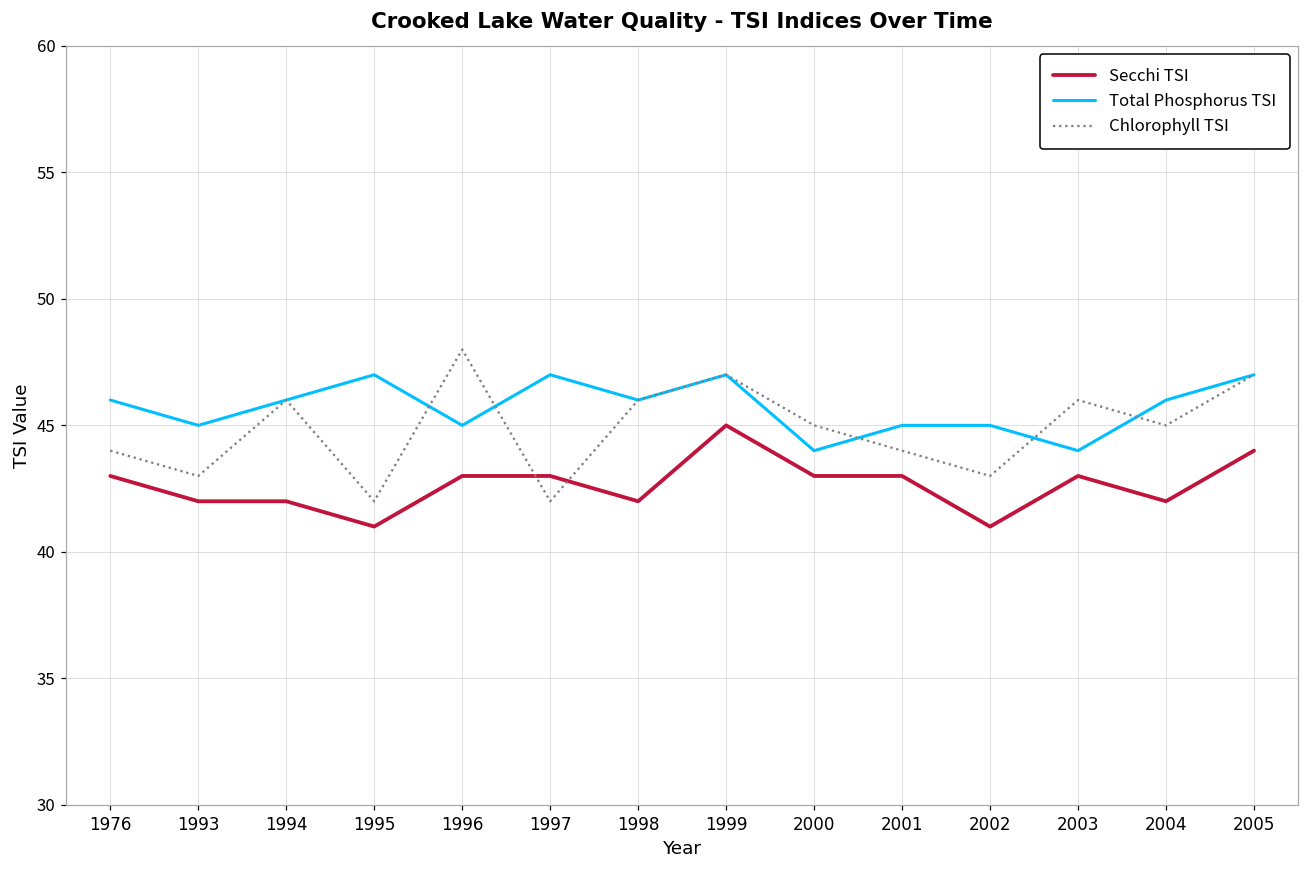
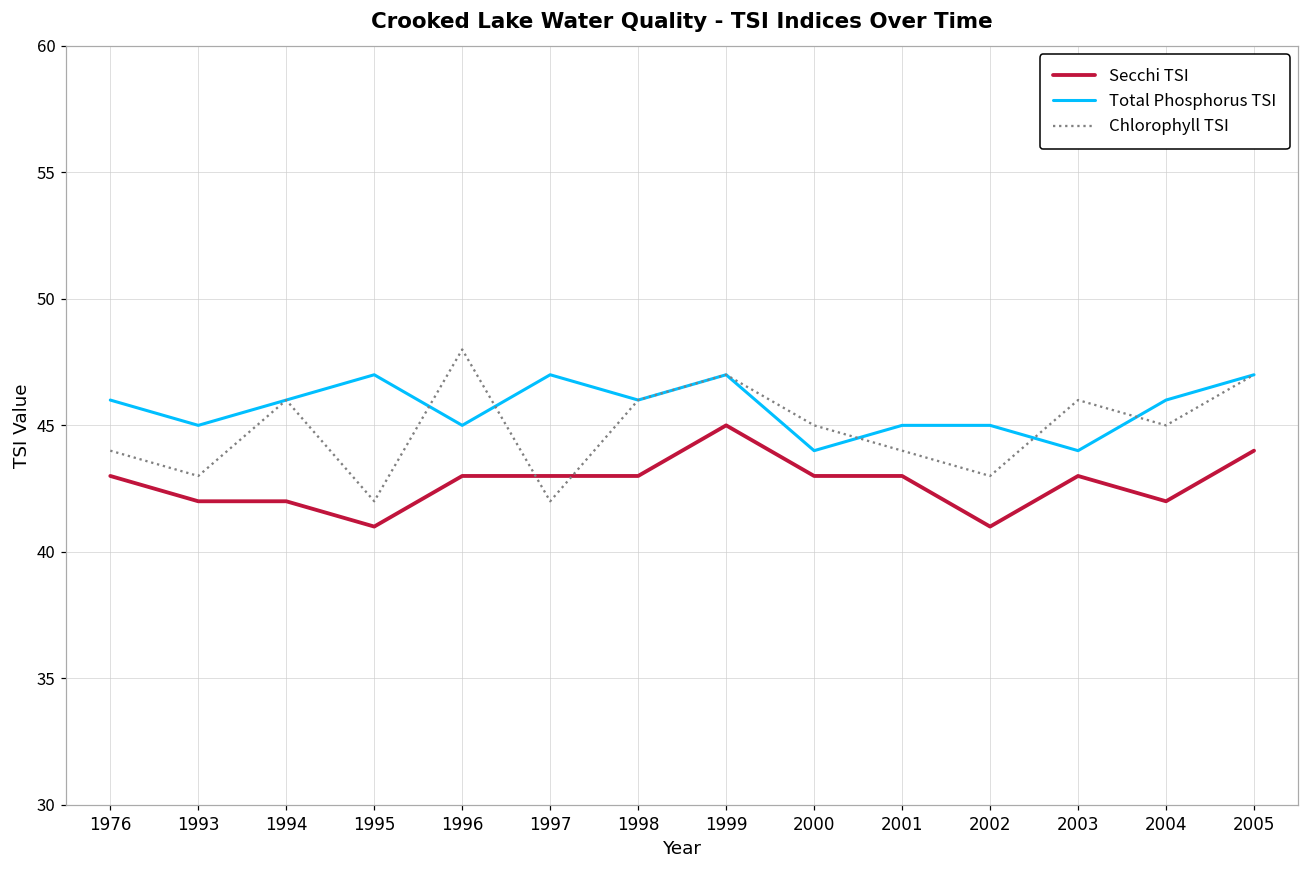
Secchi TSI, 1998: 42 -> 43
